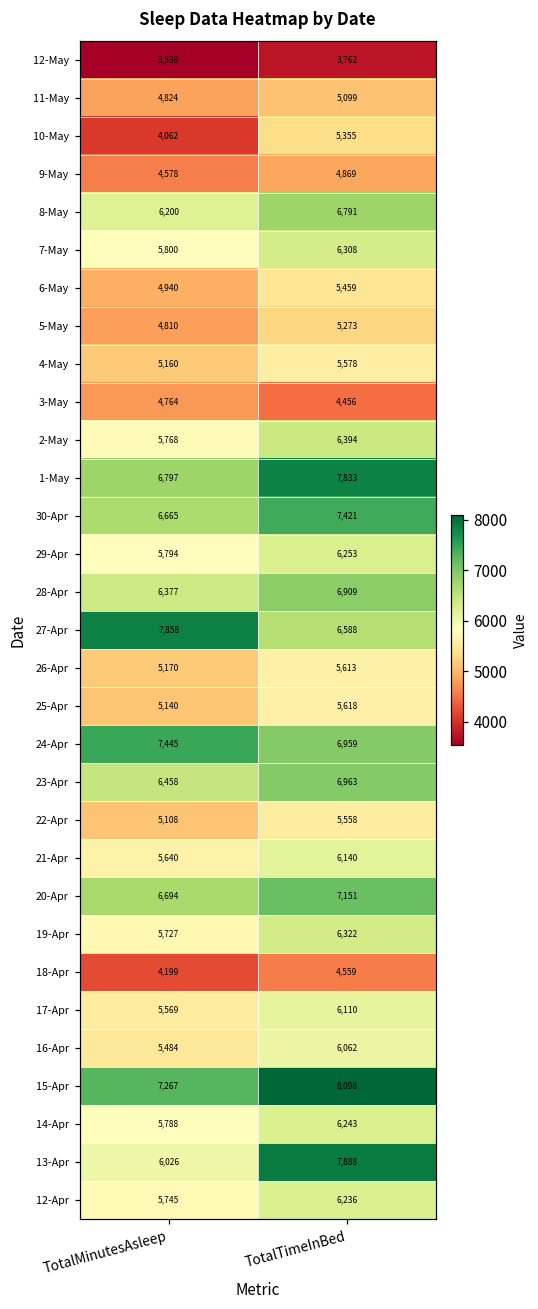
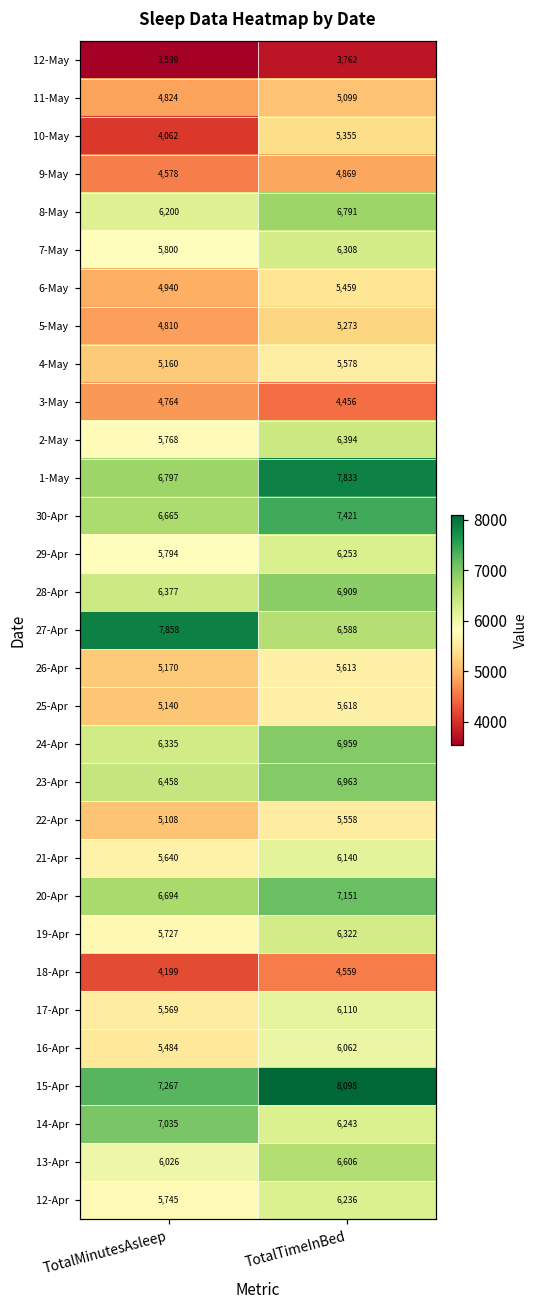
24-Apr, TotalMinutesAsleep: 7,445 -> 6,335
14-Apr, TotalMinutesAsleep: 5,788 -> 7,035
13-Apr, TotalTimeInBed: 7,888 -> 6,606
